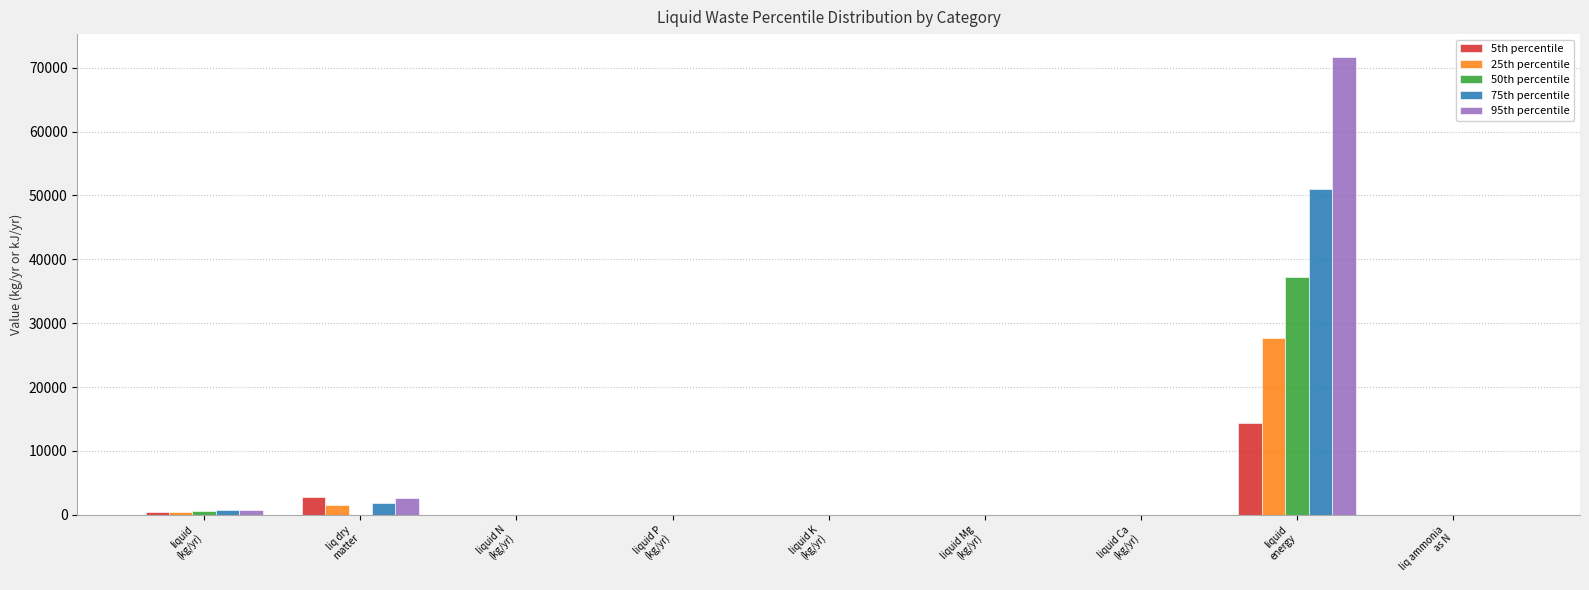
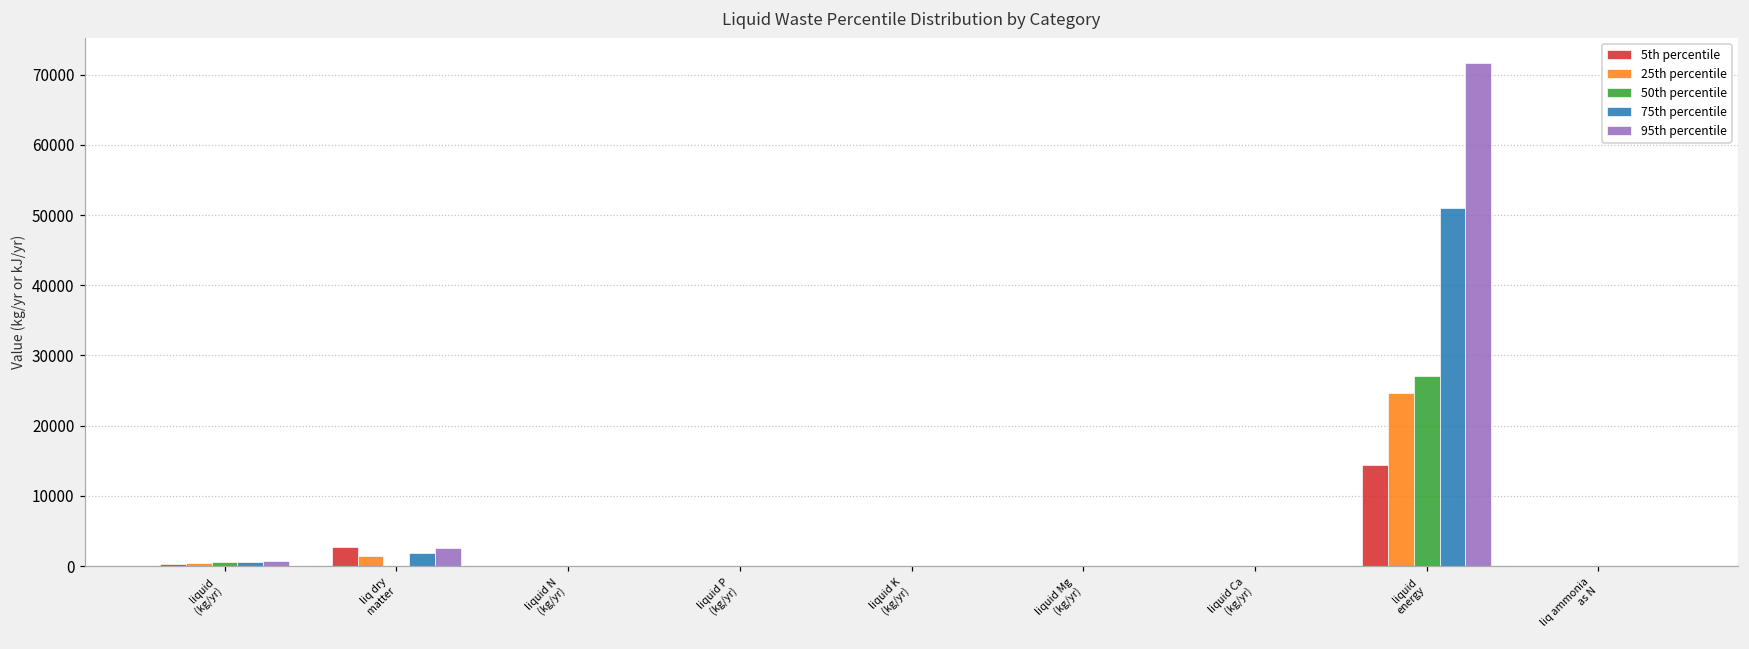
25th percentile, liquid energy: 28000 -> 25000
50th percentile, liquid energy: 37000 -> 27000
